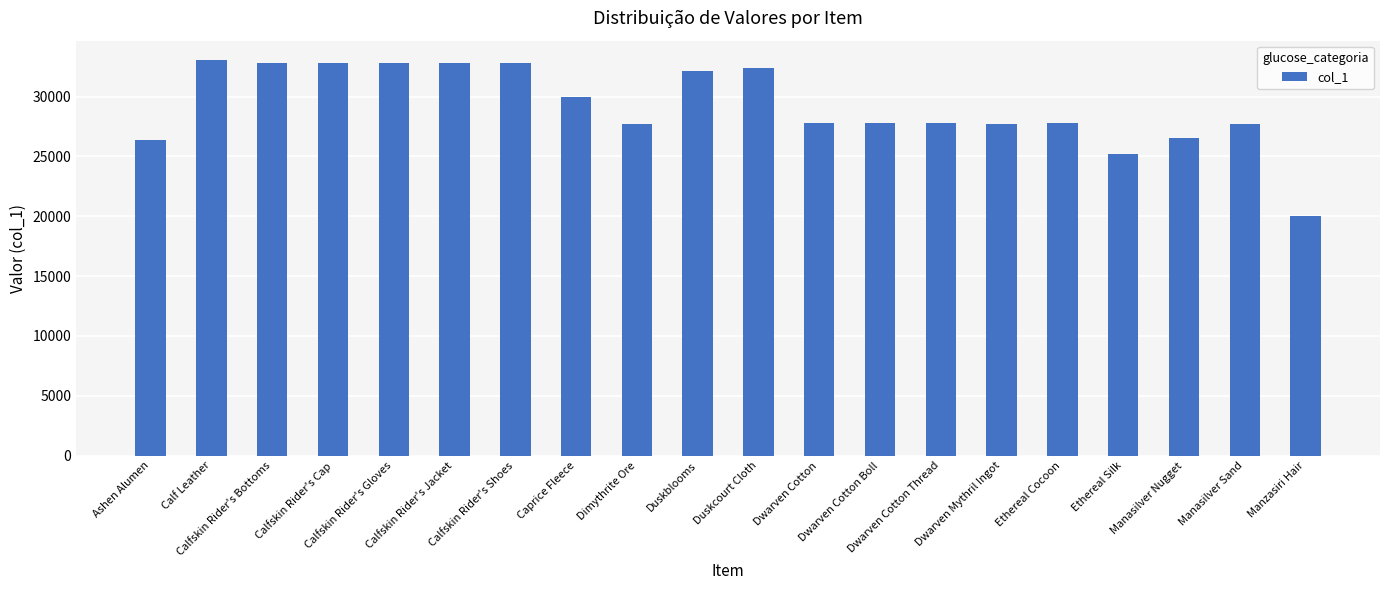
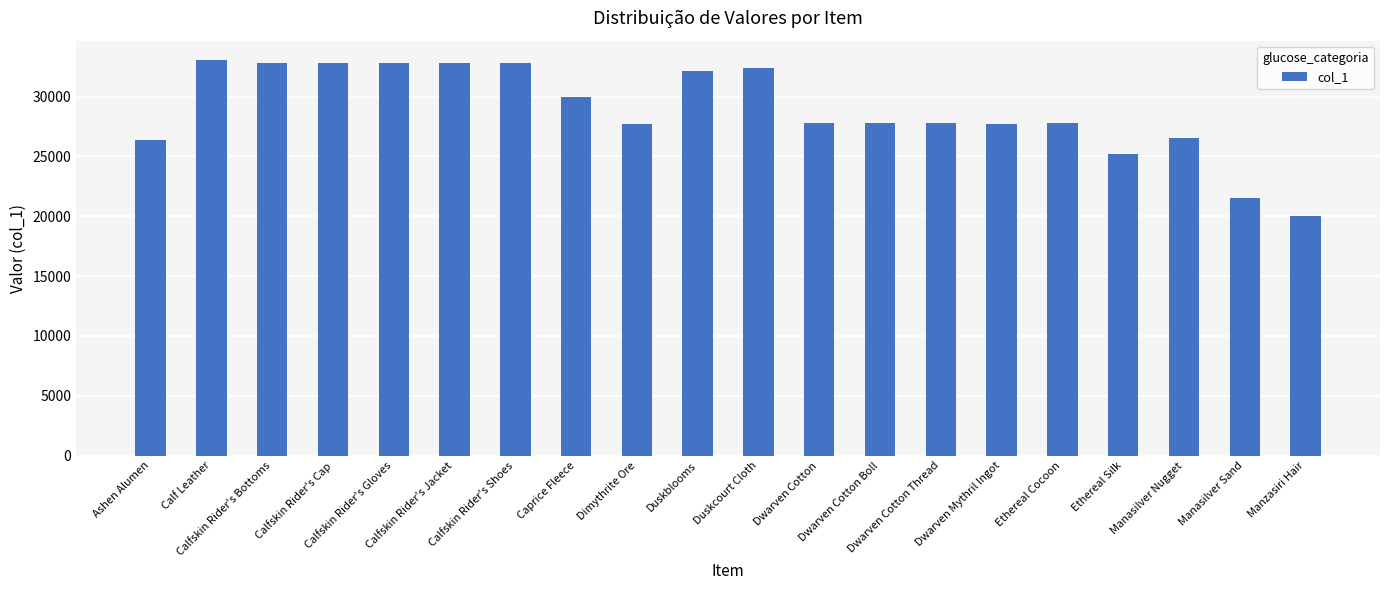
Manasilver Sand: 27700 -> 21500
